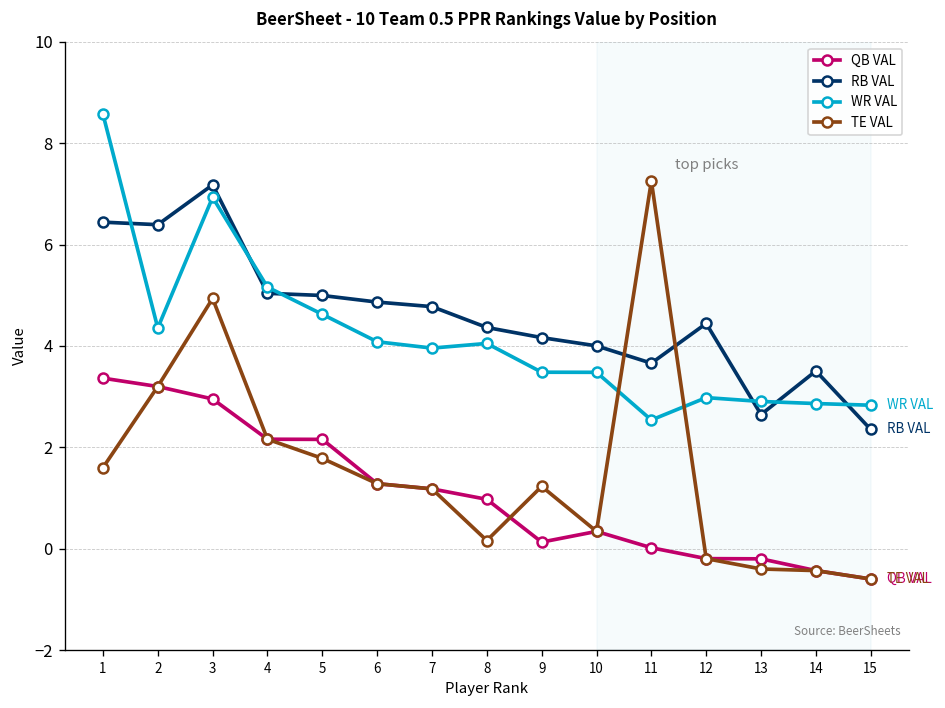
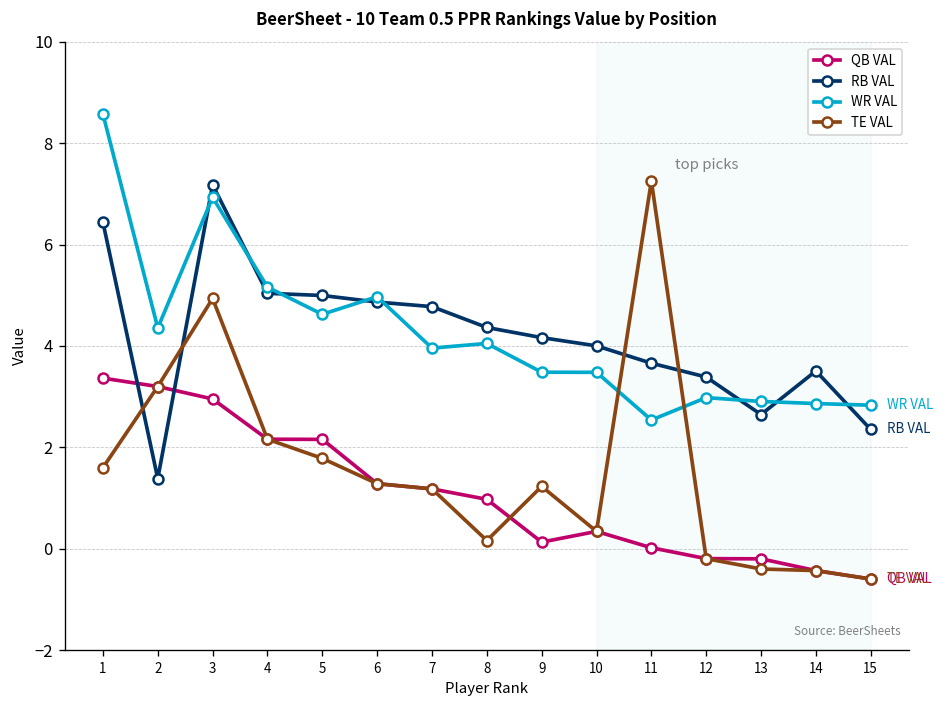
RB VAL, 2: 6.4 -> 1.4
WR VAL, 6: 4.1 -> 5.0
RB VAL, 12: 4.4 -> 3.4
